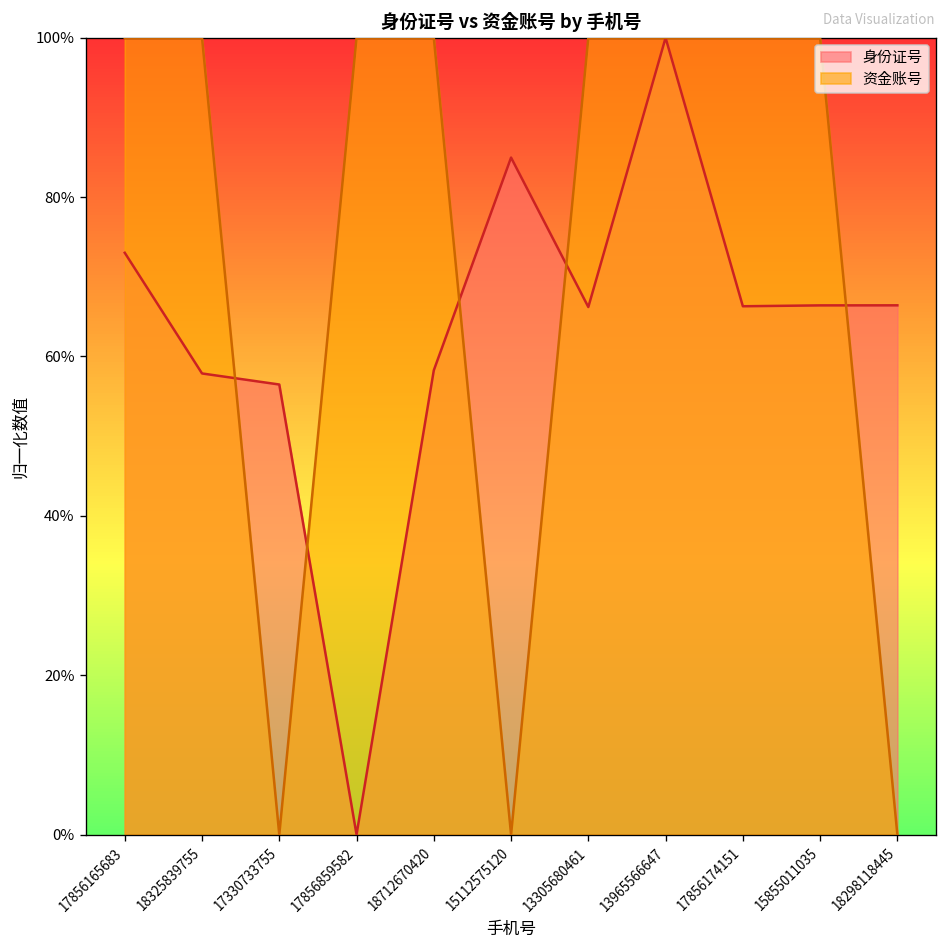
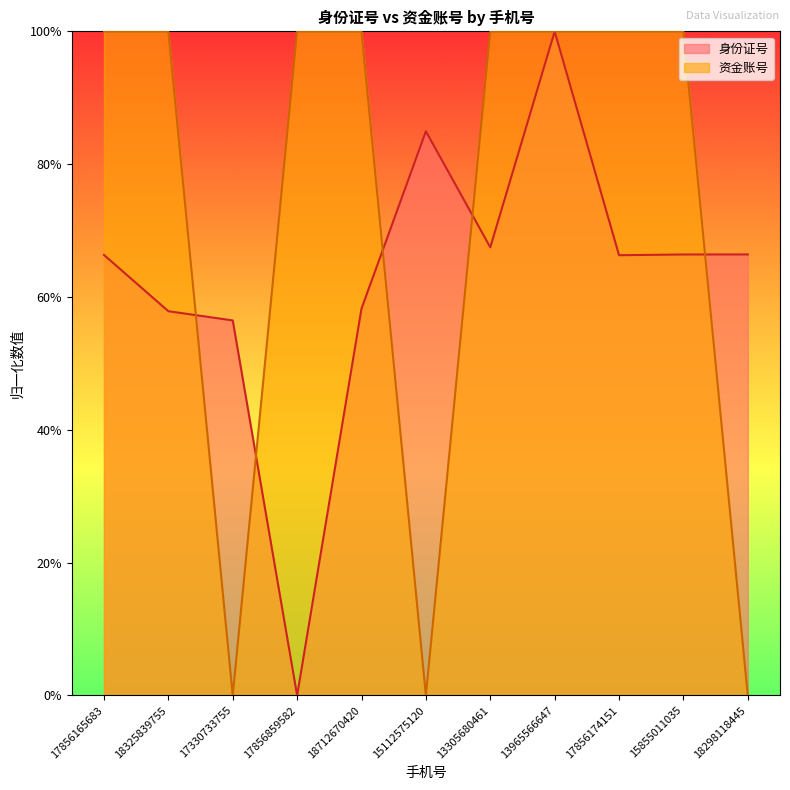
身份证号, 17856165683: 73% -> 66%
身份证号, 13305680461: 66% -> 67%
